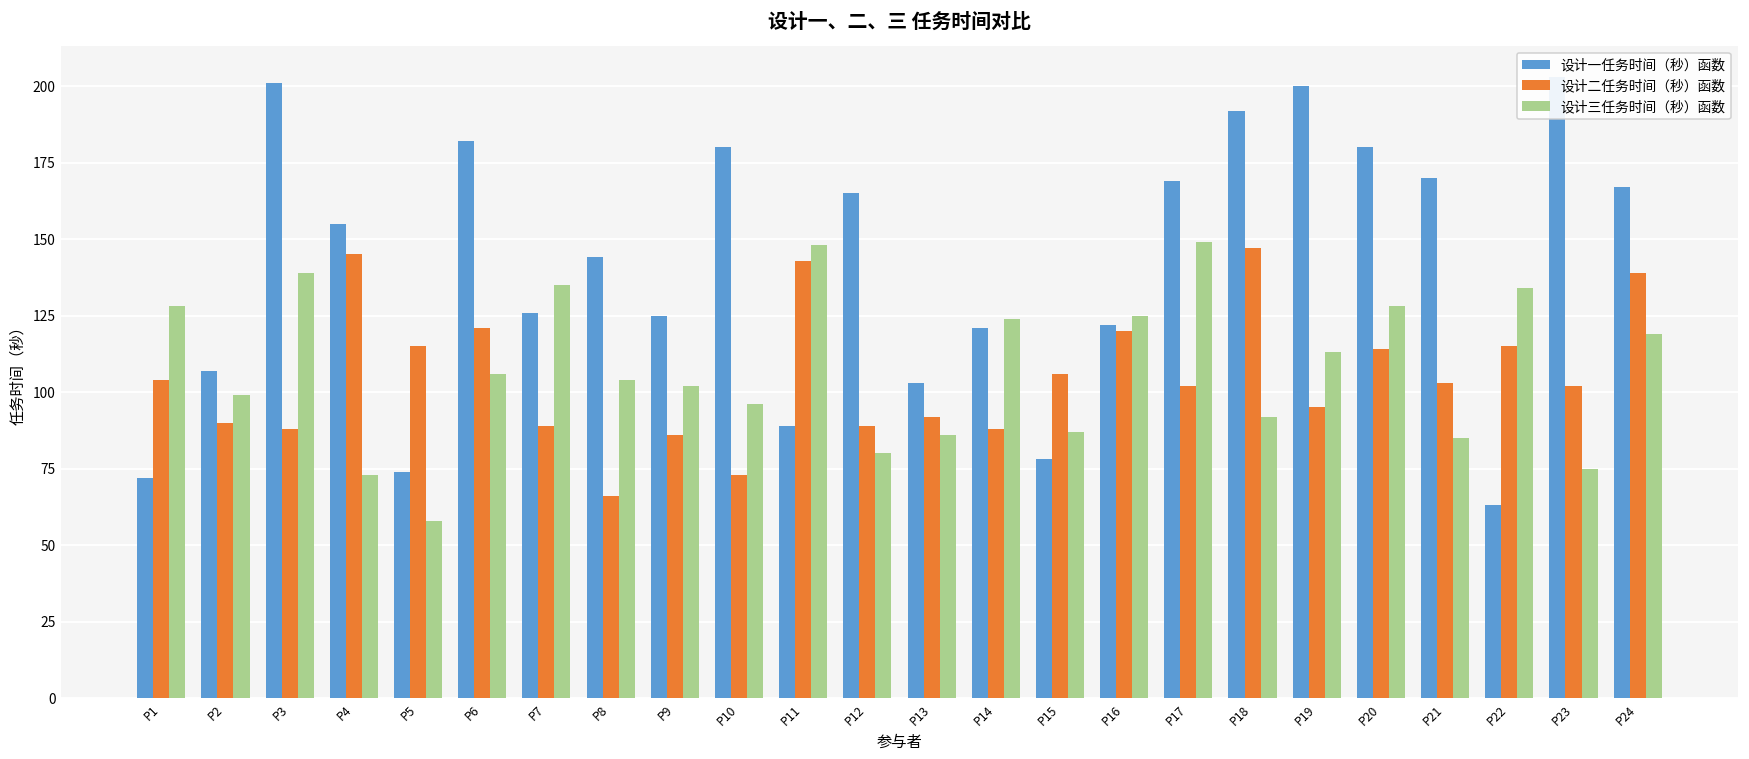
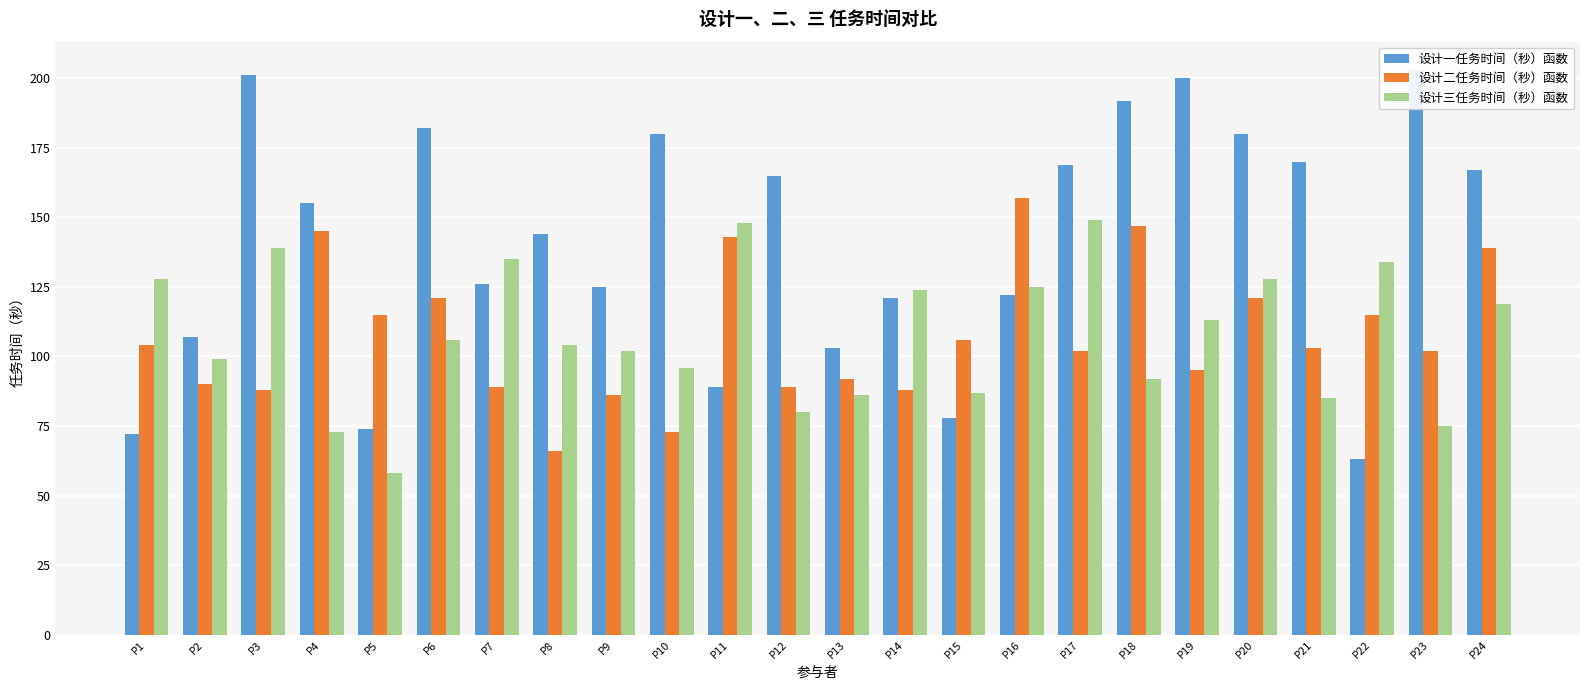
设计二任务时间（秒）函数, P16: 120 -> 157
设计二任务时间（秒）函数, P20: 114 -> 121
